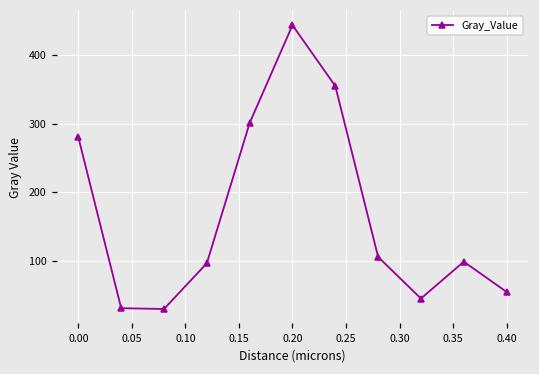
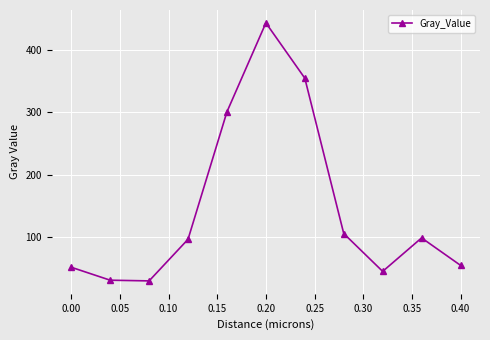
0.00: 280 -> 50
